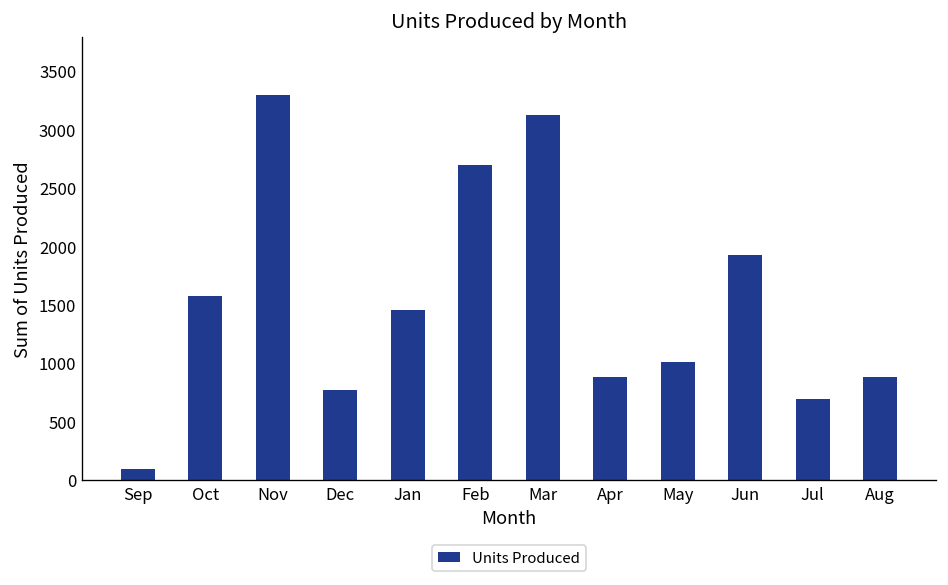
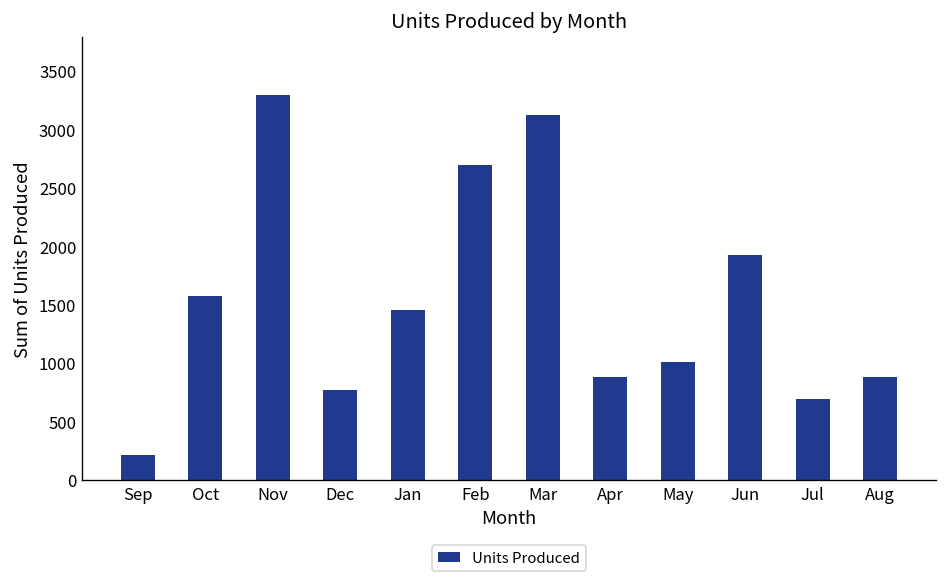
Sep: 100 -> 200
